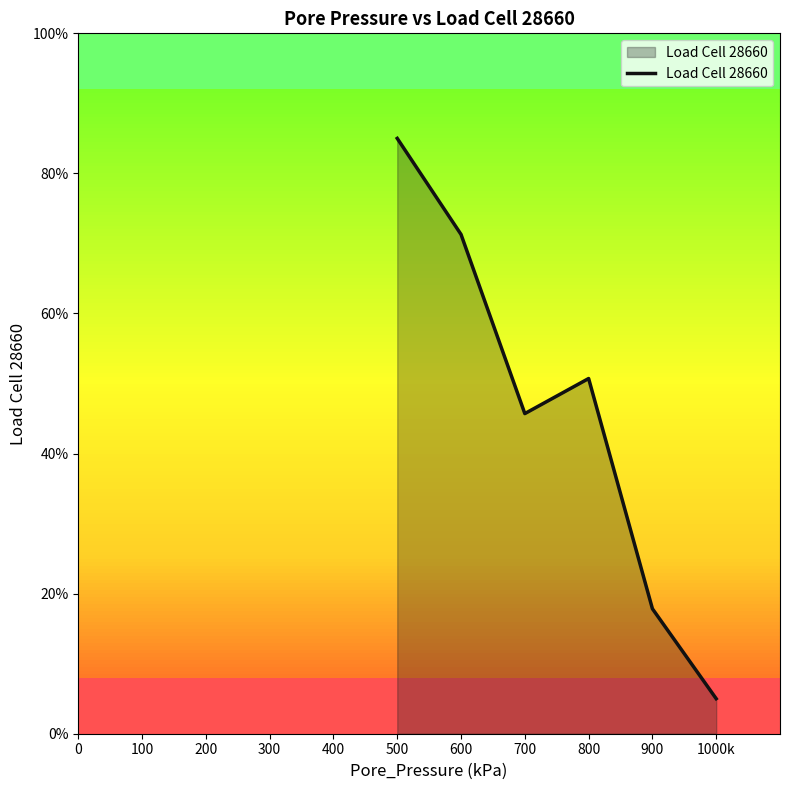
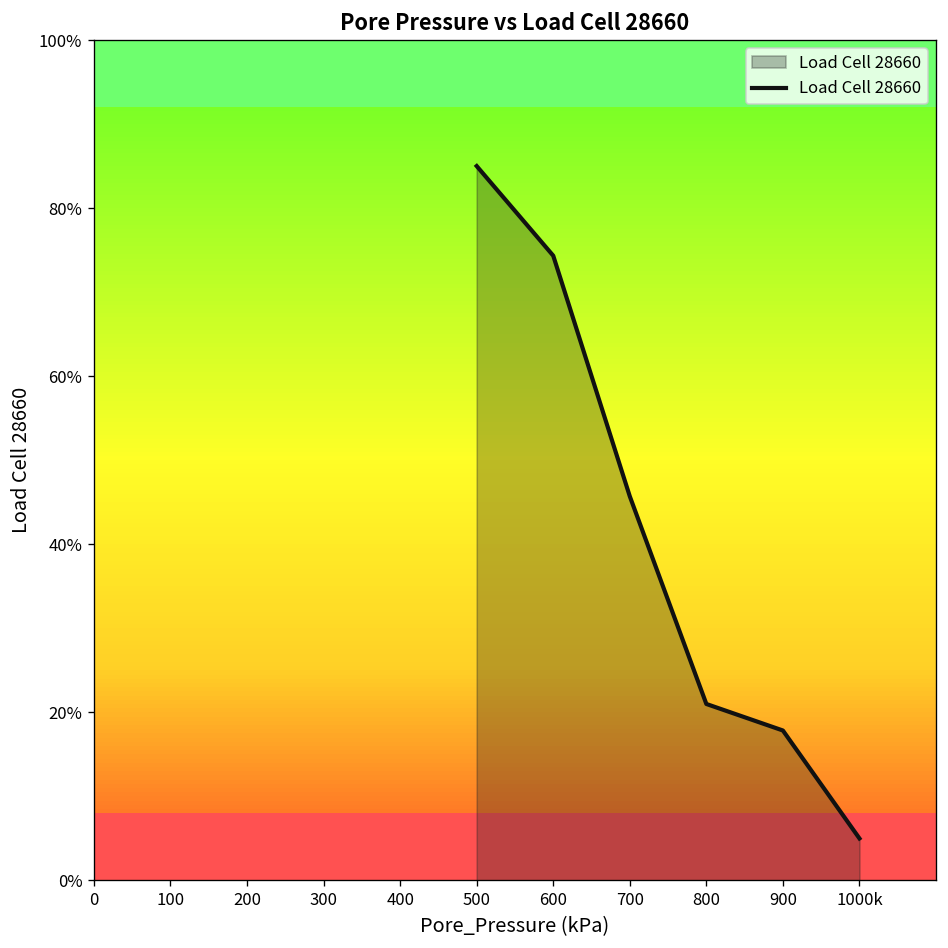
600: 71% -> 74%
800: 51% -> 21%
